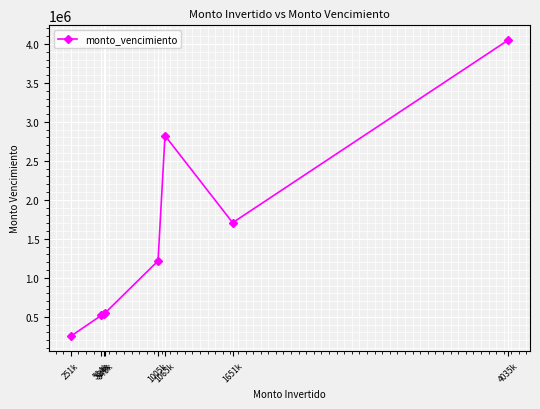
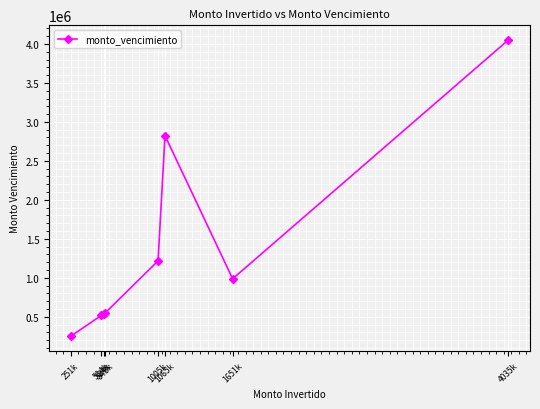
1651k: 1700000 -> 1000000
